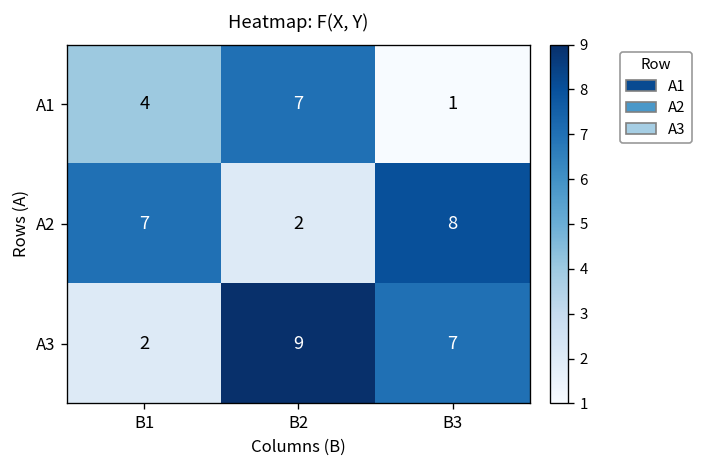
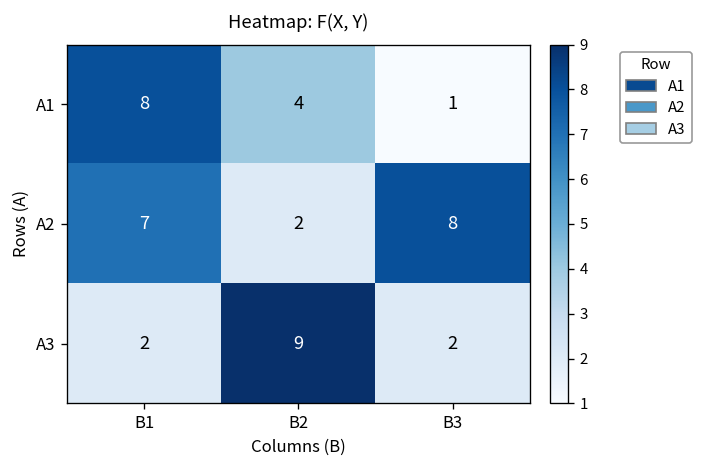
A1, B1: 4 -> 8
A1, B2: 7 -> 4
A3, B3: 7 -> 2
